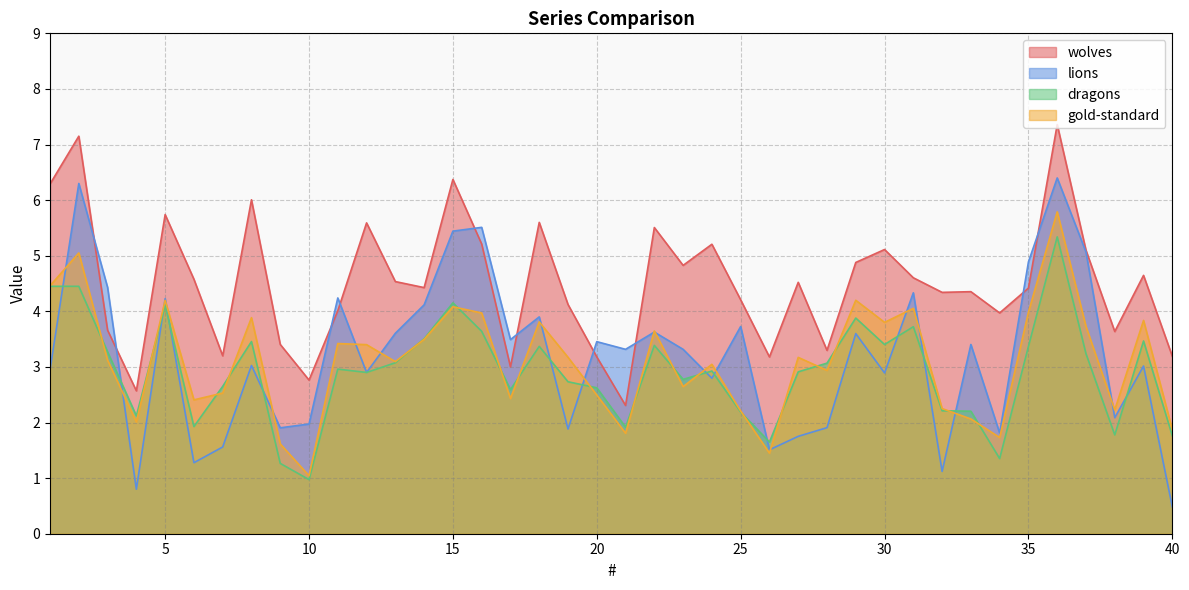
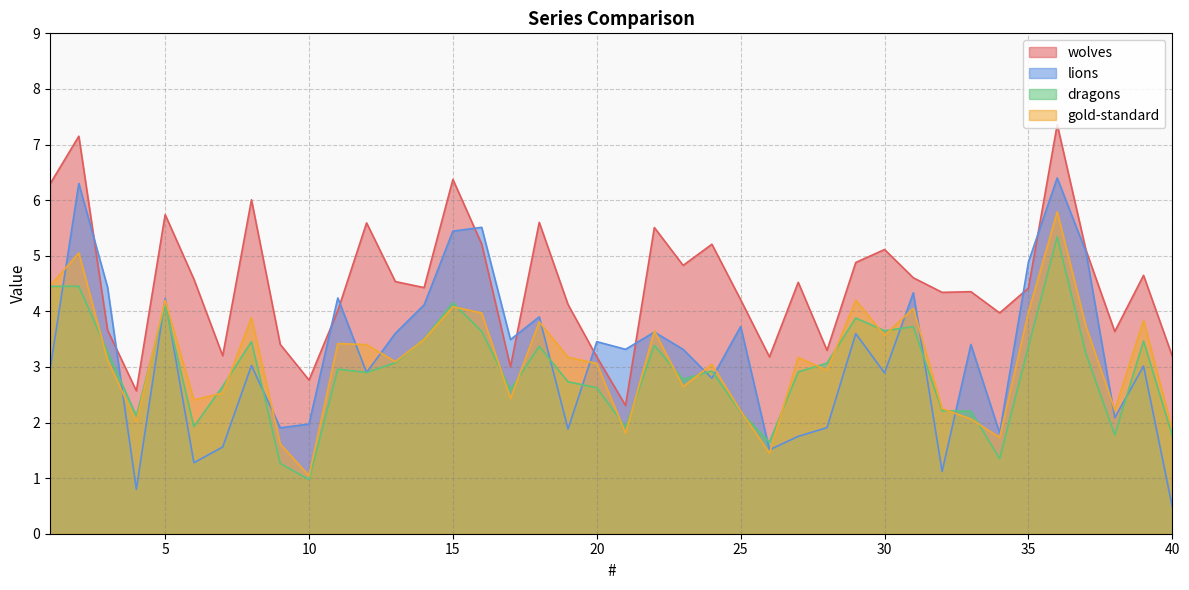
gold-standard, 20: 2.5 -> 3.1
dragons, 30: 3.4 -> 3.7
gold-standard, 30: 3.8 -> 3.6
